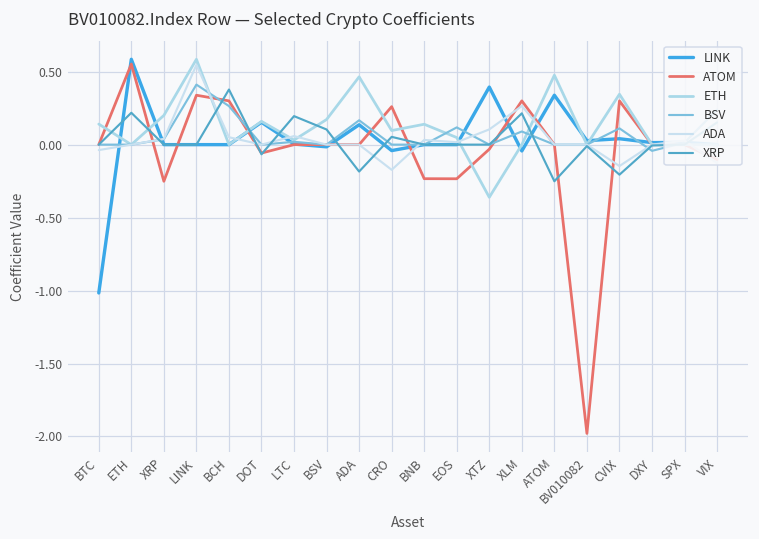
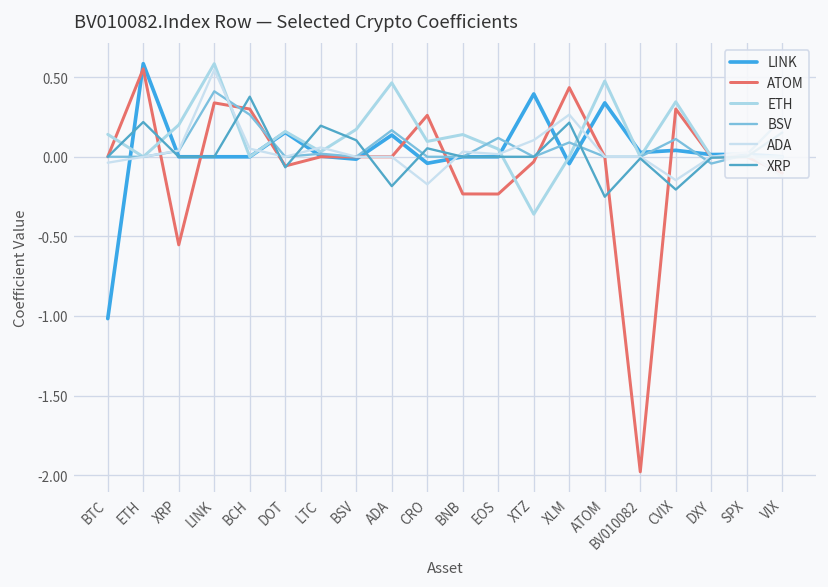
ATOM, XRP: -0.25 -> -0.55
ATOM, XLM: 0.30 -> 0.43
